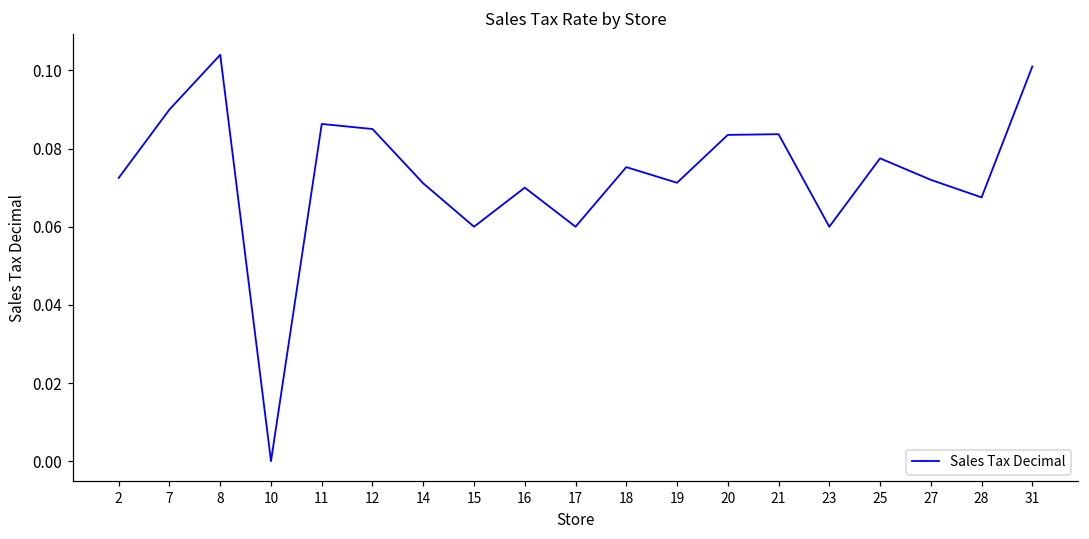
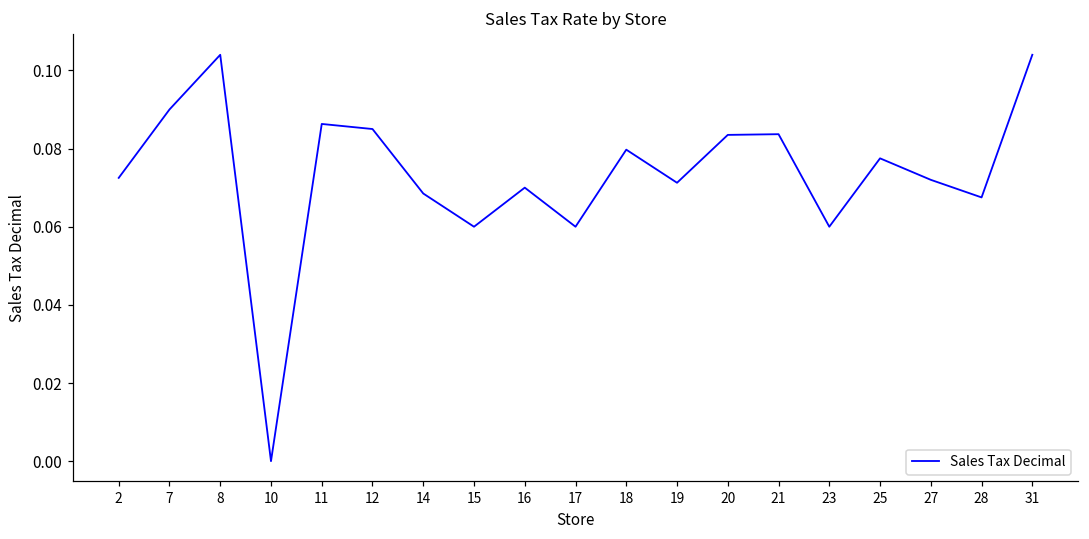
14: 0.071 -> 0.069
18: 0.075 -> 0.080
31: 0.101 -> 0.104
